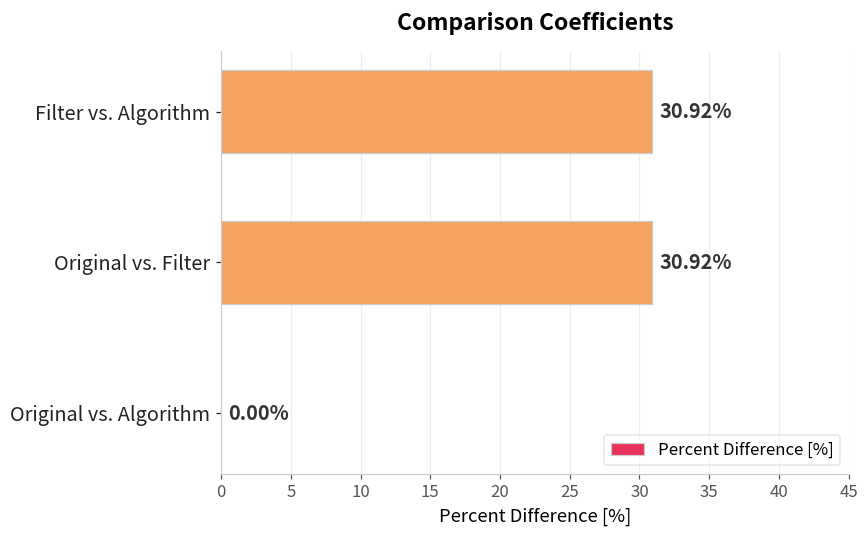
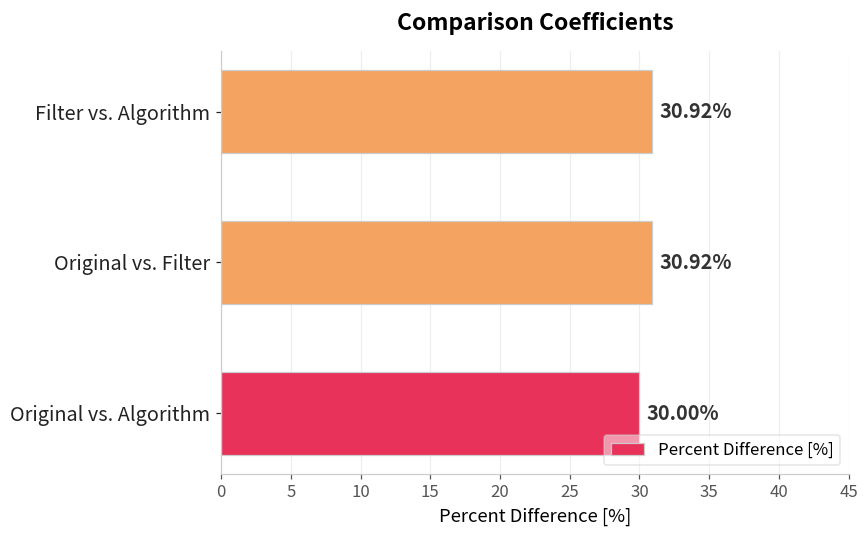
Original vs. Algorithm: 0.00% -> 30.00%
